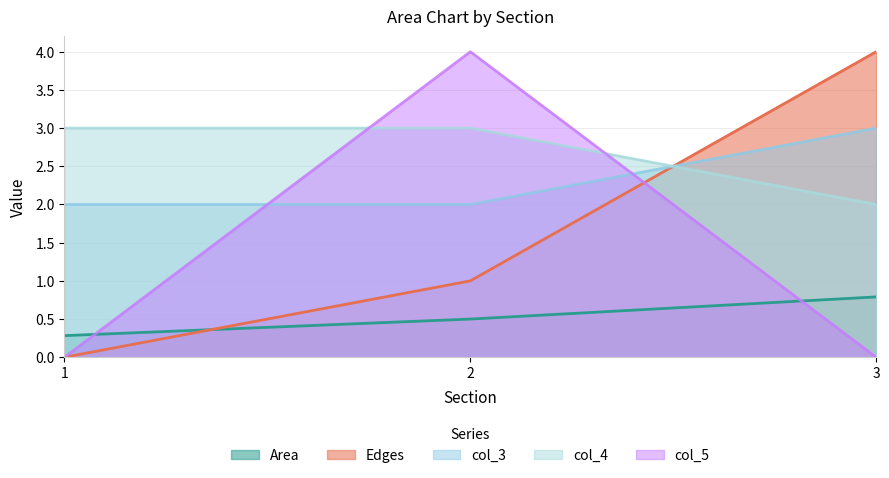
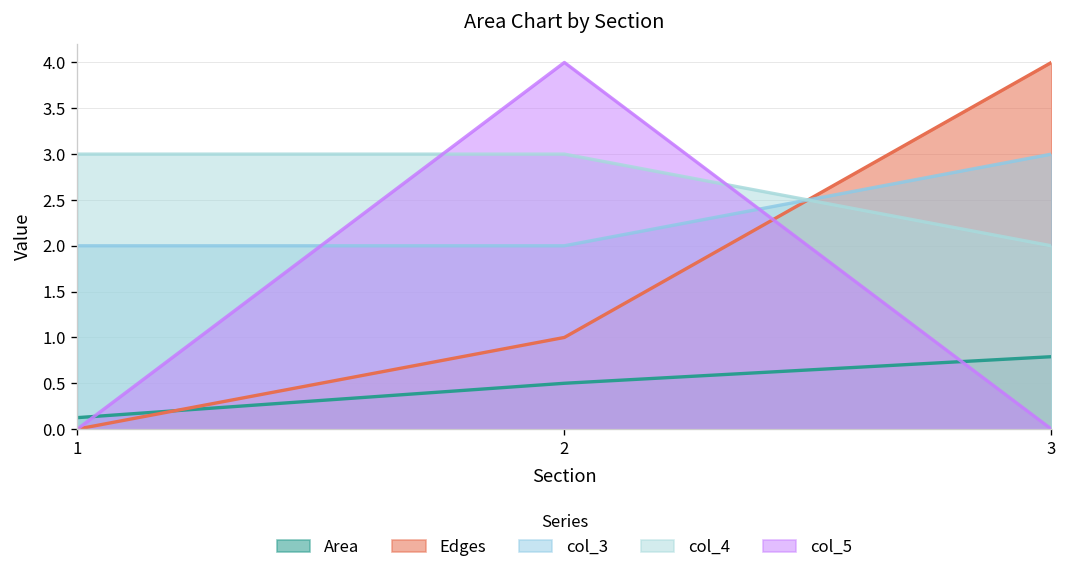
Area, 1: 0.3 -> 0.1
